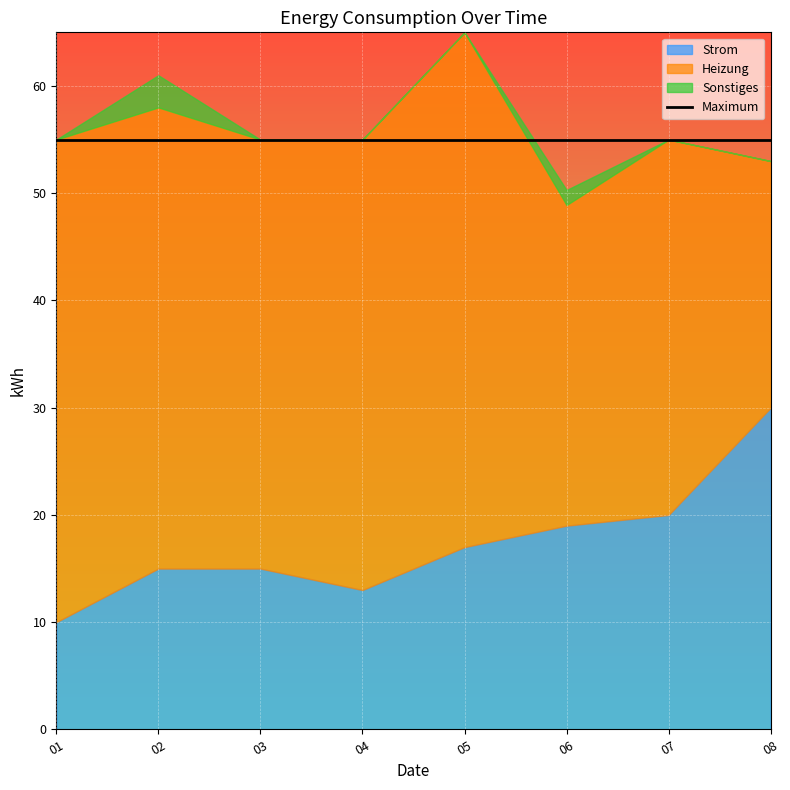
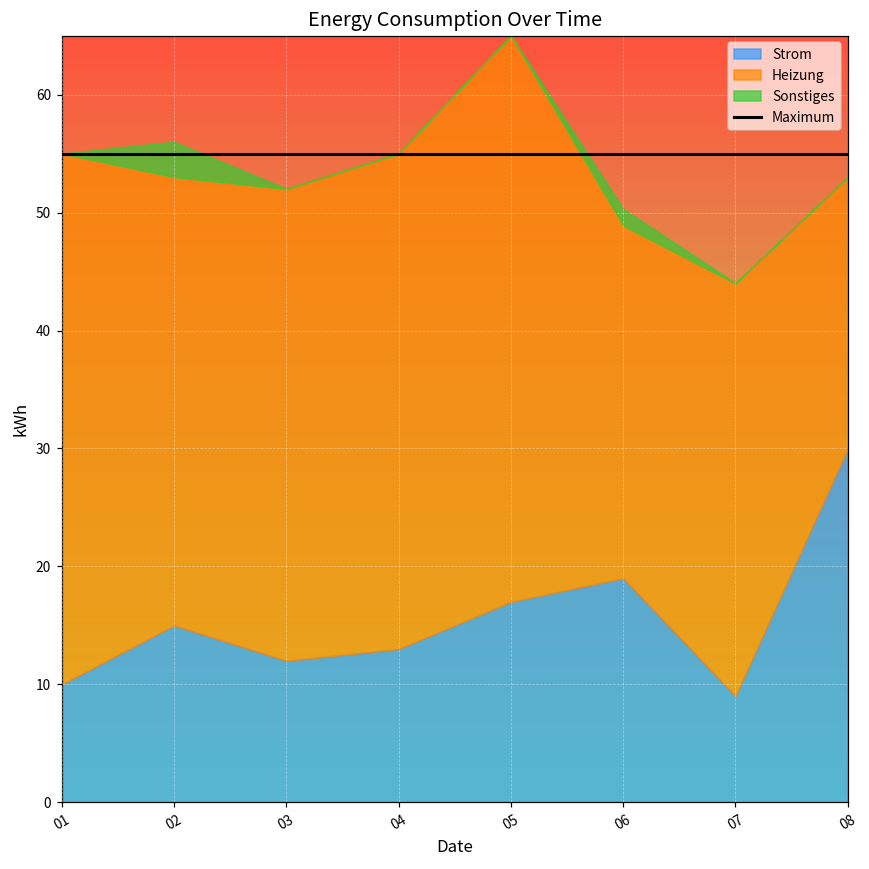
Heizung, 02: 43 -> 38
Strom, 03: 15 -> 12
Strom, 07: 20 -> 9
